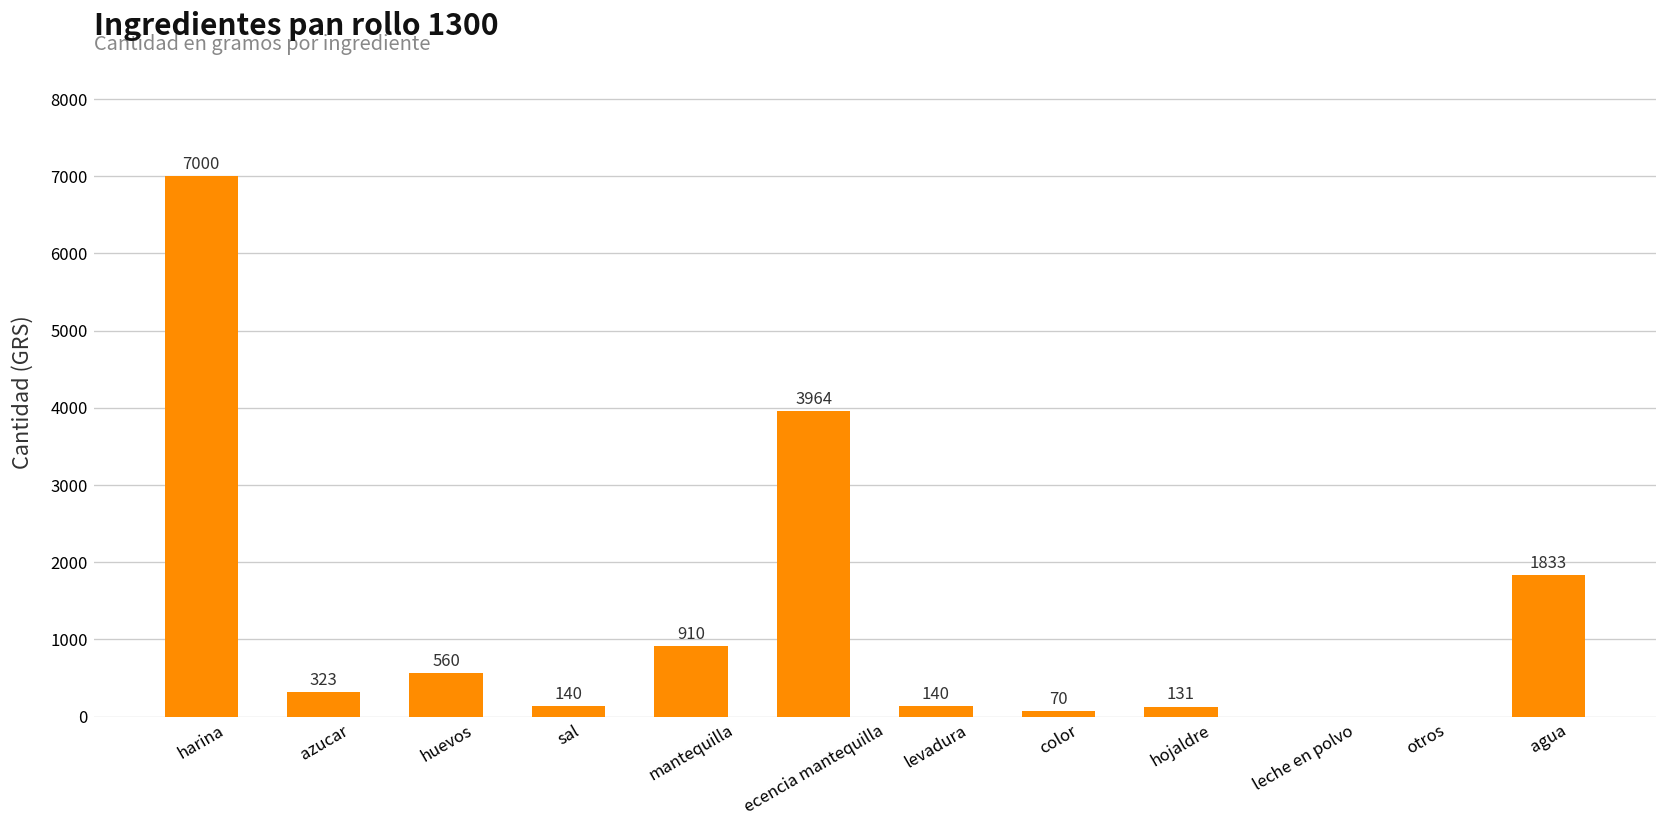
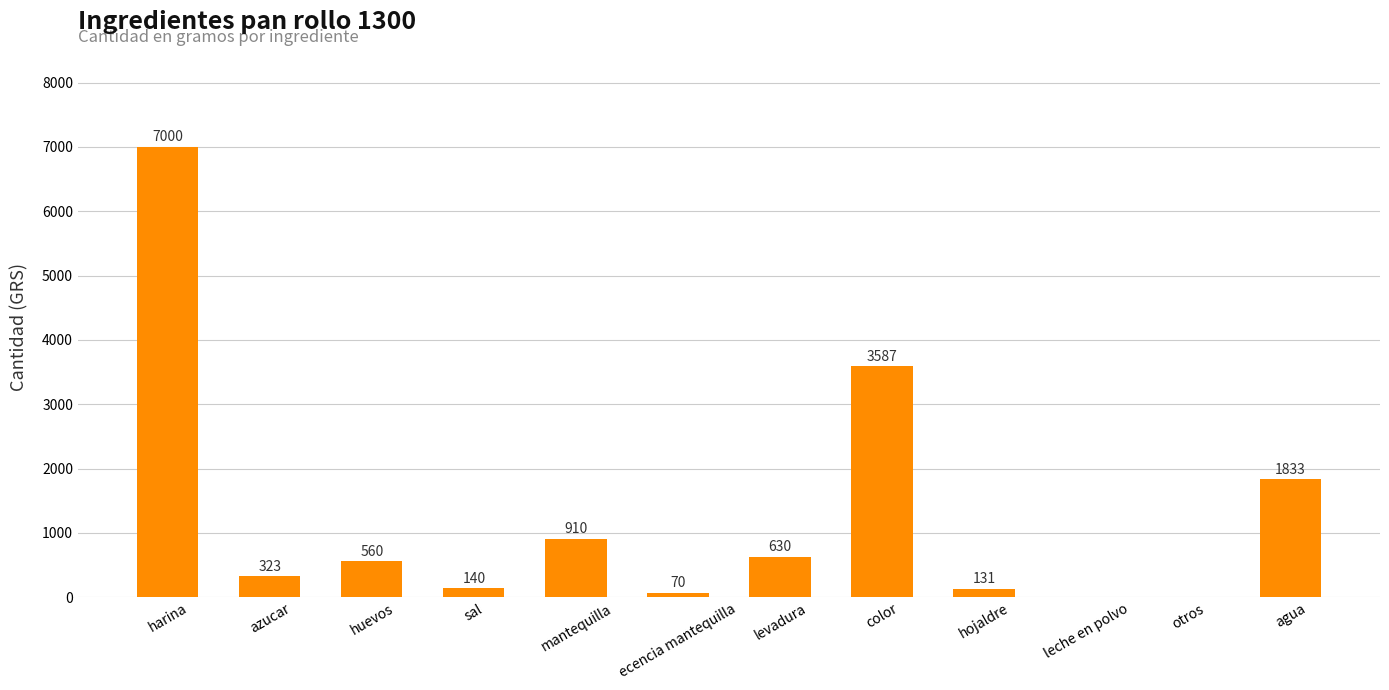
ecencia mantequilla: 3964 -> 70
levadura: 140 -> 630
color: 70 -> 3587
